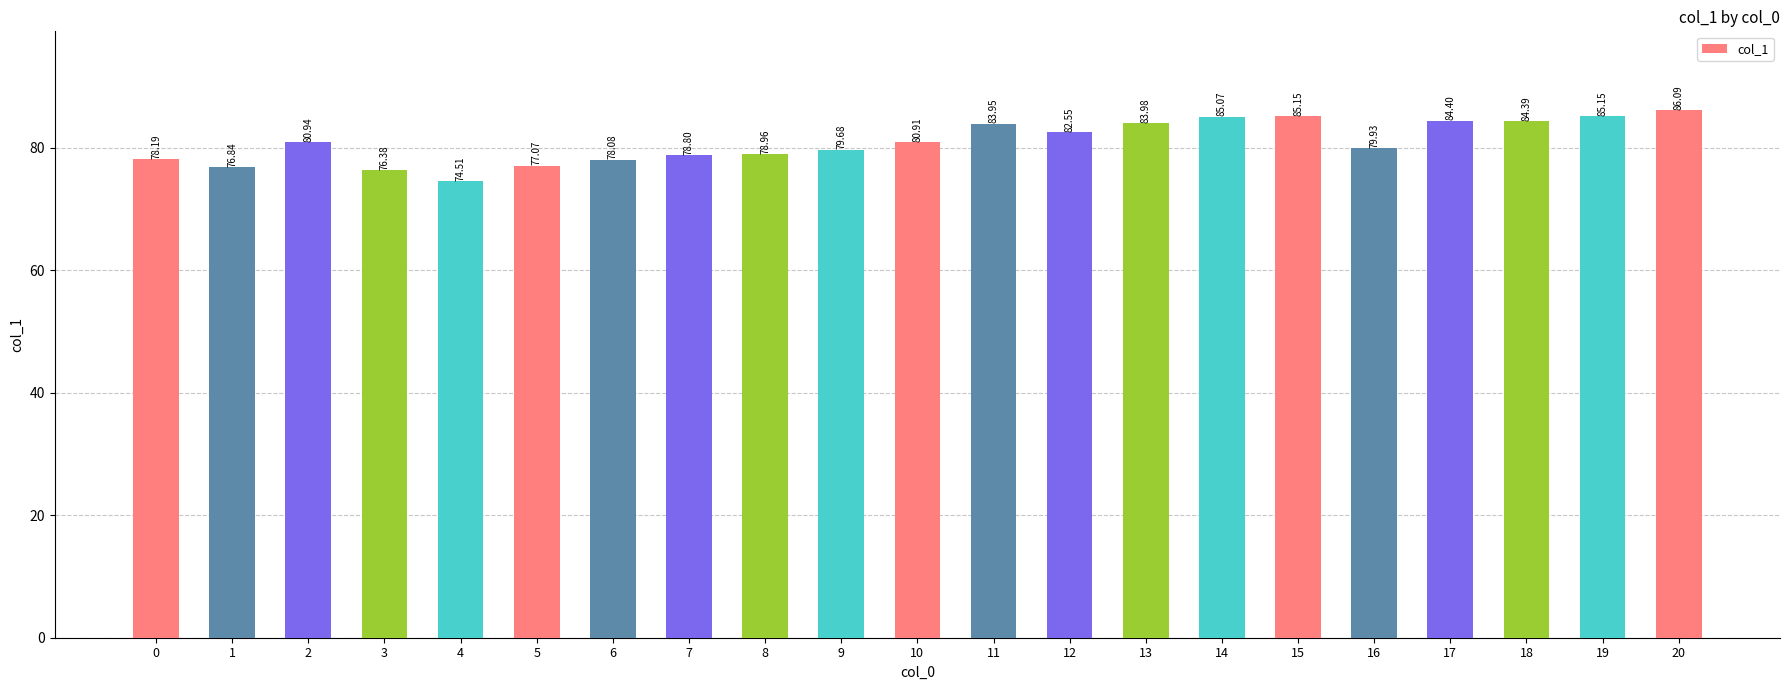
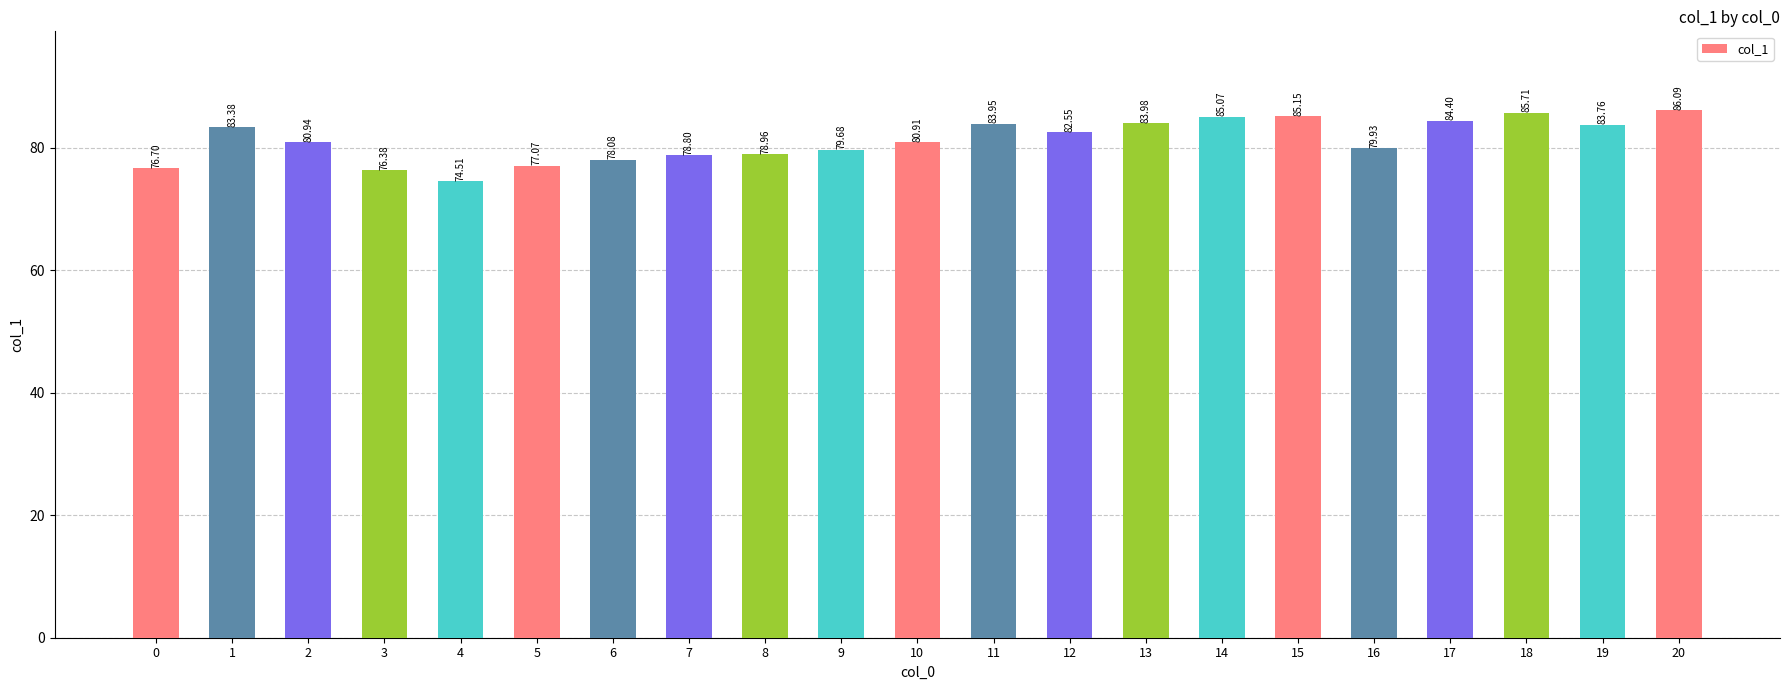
0: 78.19 -> 76.70
1: 76.84 -> 83.38
18: 84.39 -> 85.71
19: 85.15 -> 83.76
